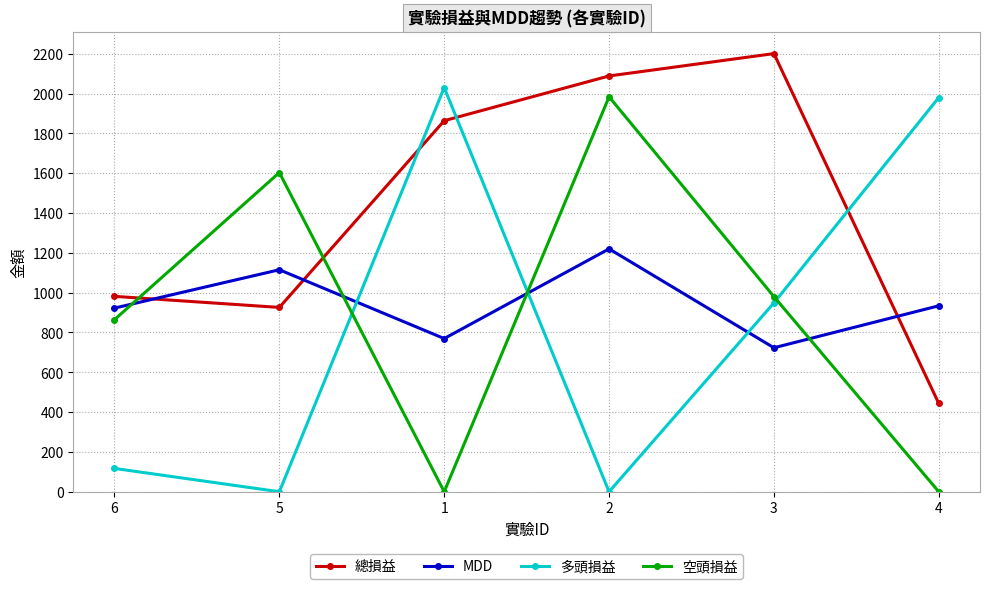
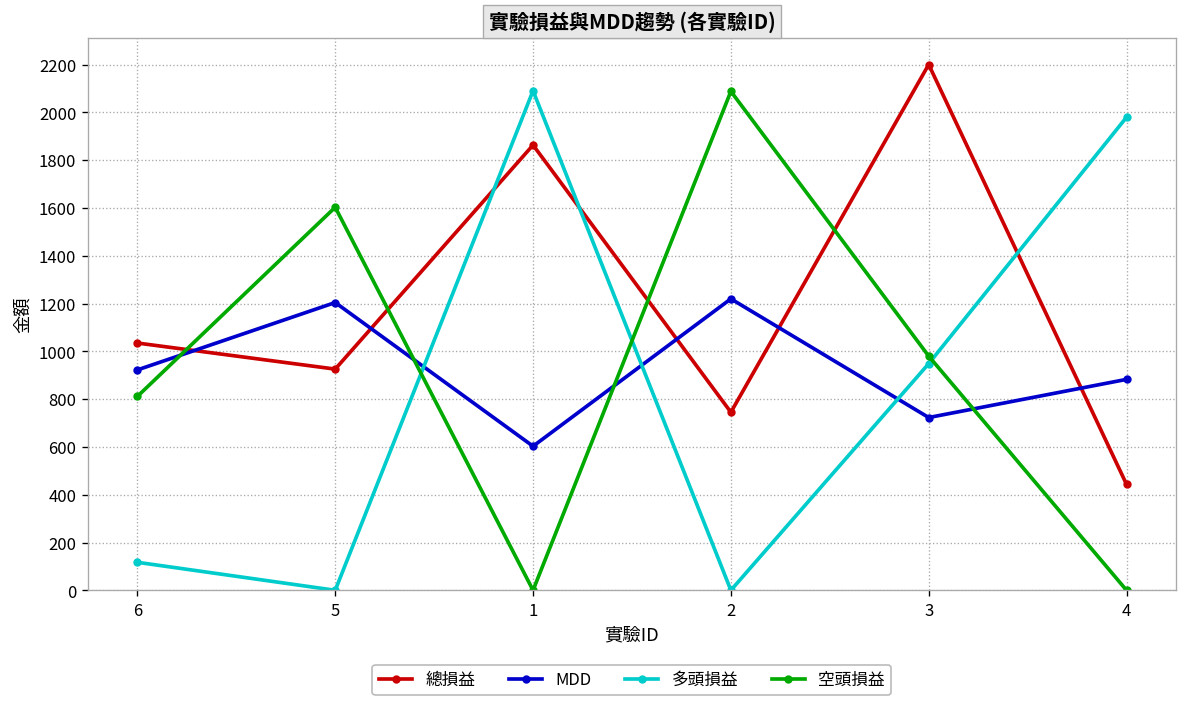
總損益, 6: 980 -> 1030
空頭損益, 6: 860 -> 810
MDD, 5: 1120 -> 1200
MDD, 1: 770 -> 600
多頭損益, 1: 2030 -> 2090
總損益, 2: 2090 -> 750
空頭損益, 2: 1980 -> 2090
MDD, 4: 930 -> 880
